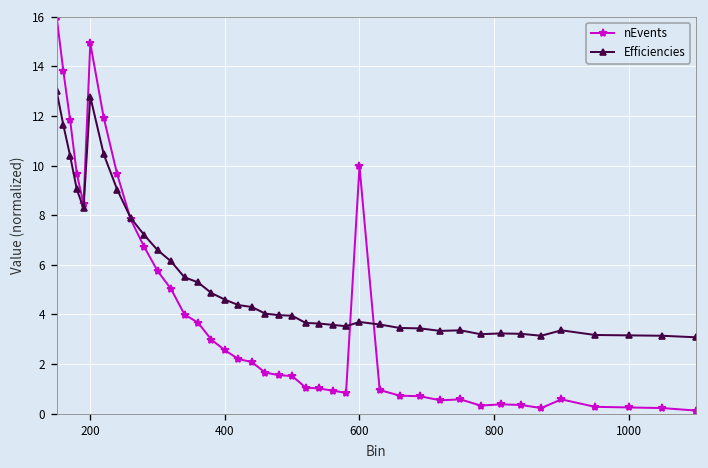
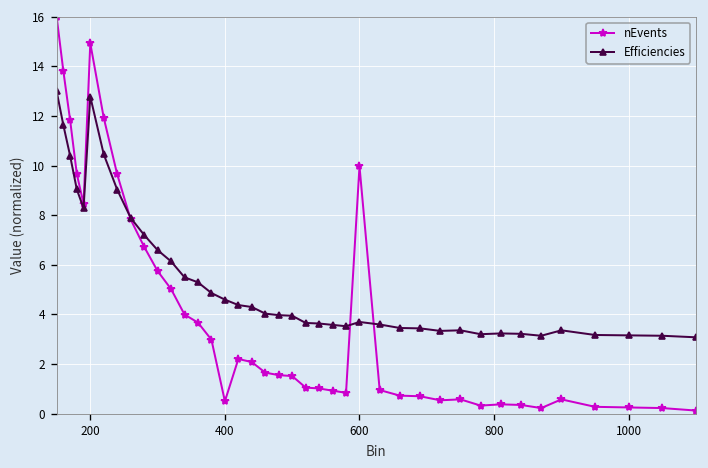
nEvents, 400: 2.6 -> 0.5
